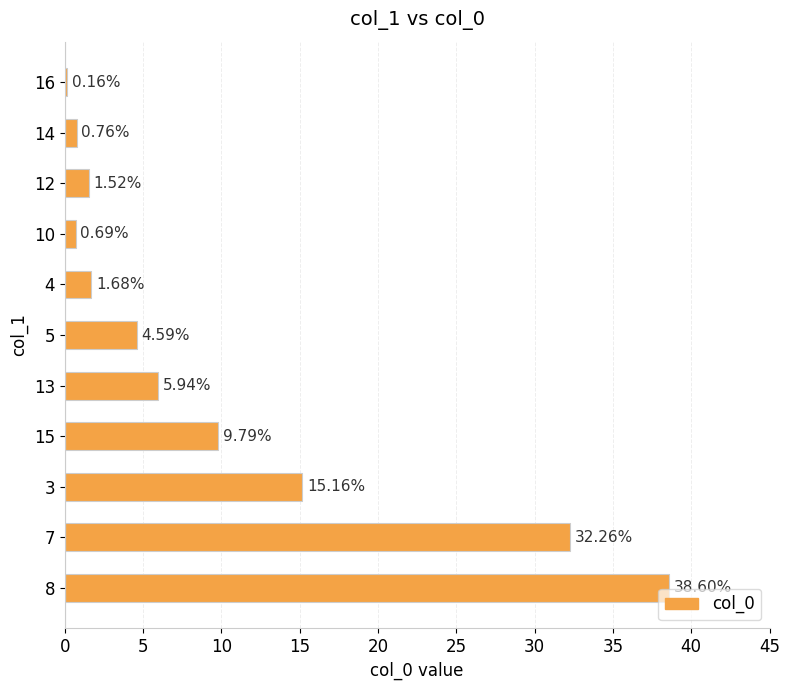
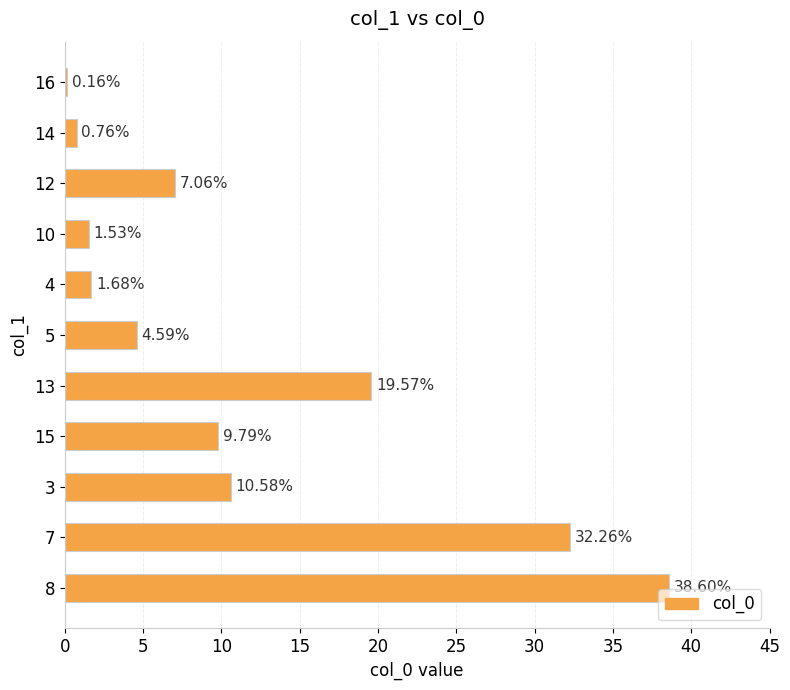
12: 1.52% -> 7.06%
10: 0.69% -> 1.53%
13: 5.94% -> 19.57%
3: 15.16% -> 10.58%
